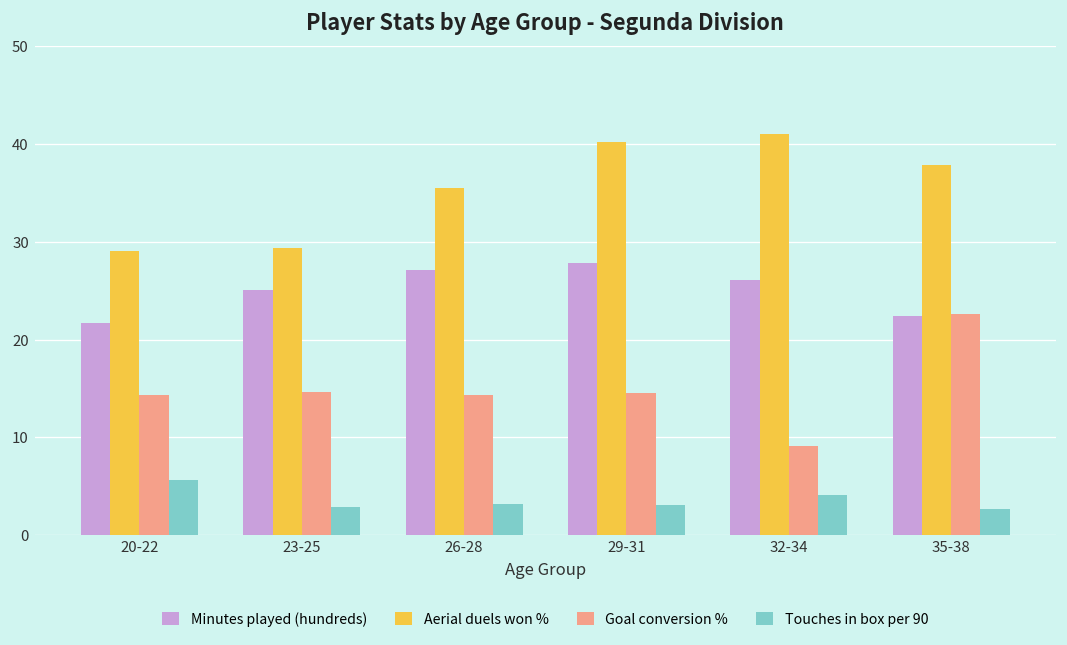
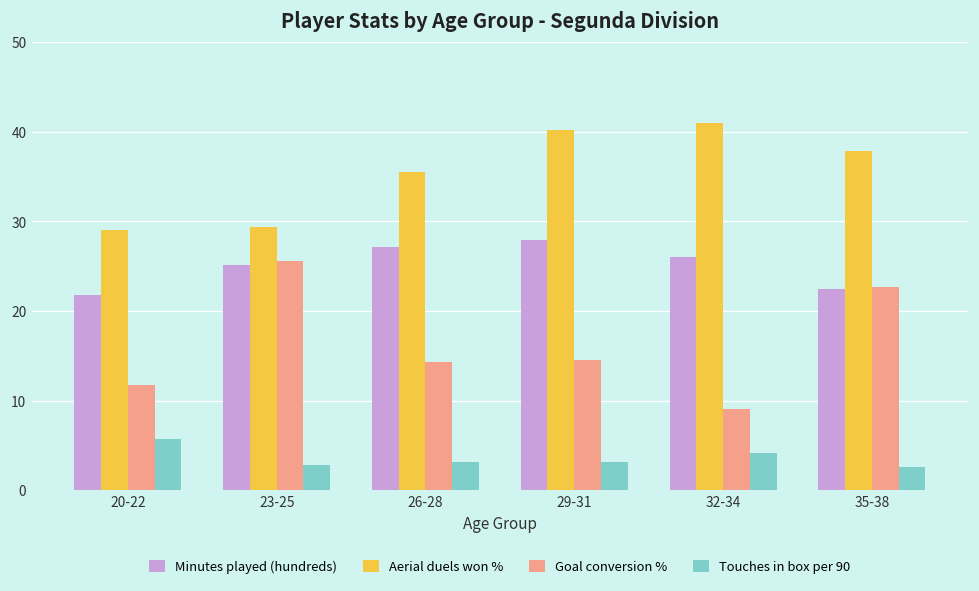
Goal conversion %, 20-22: 14 -> 12
Goal conversion %, 23-25: 15 -> 26
